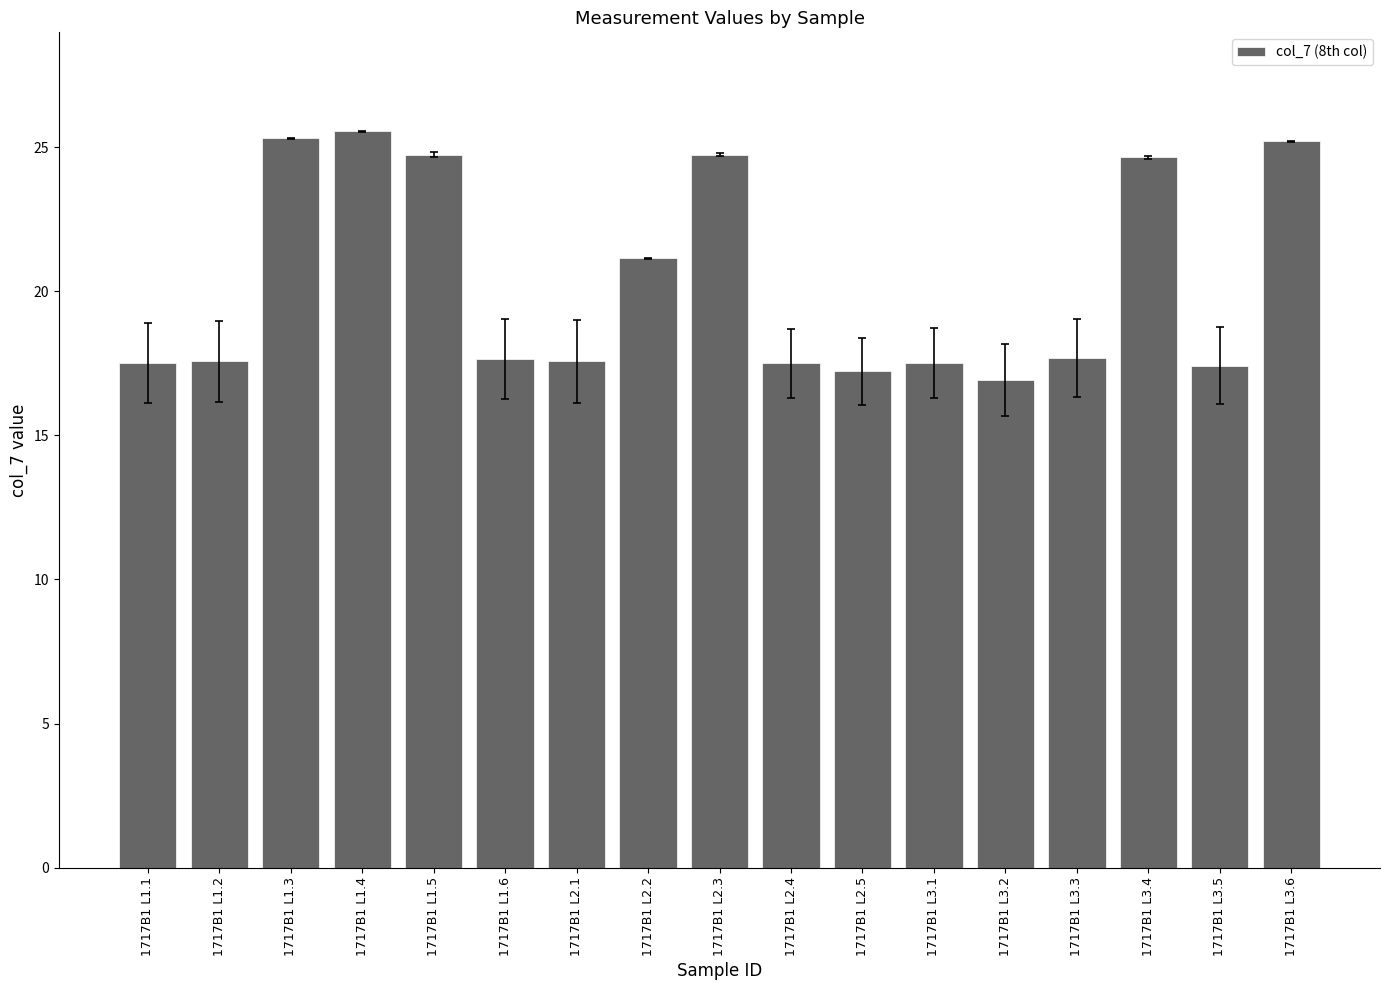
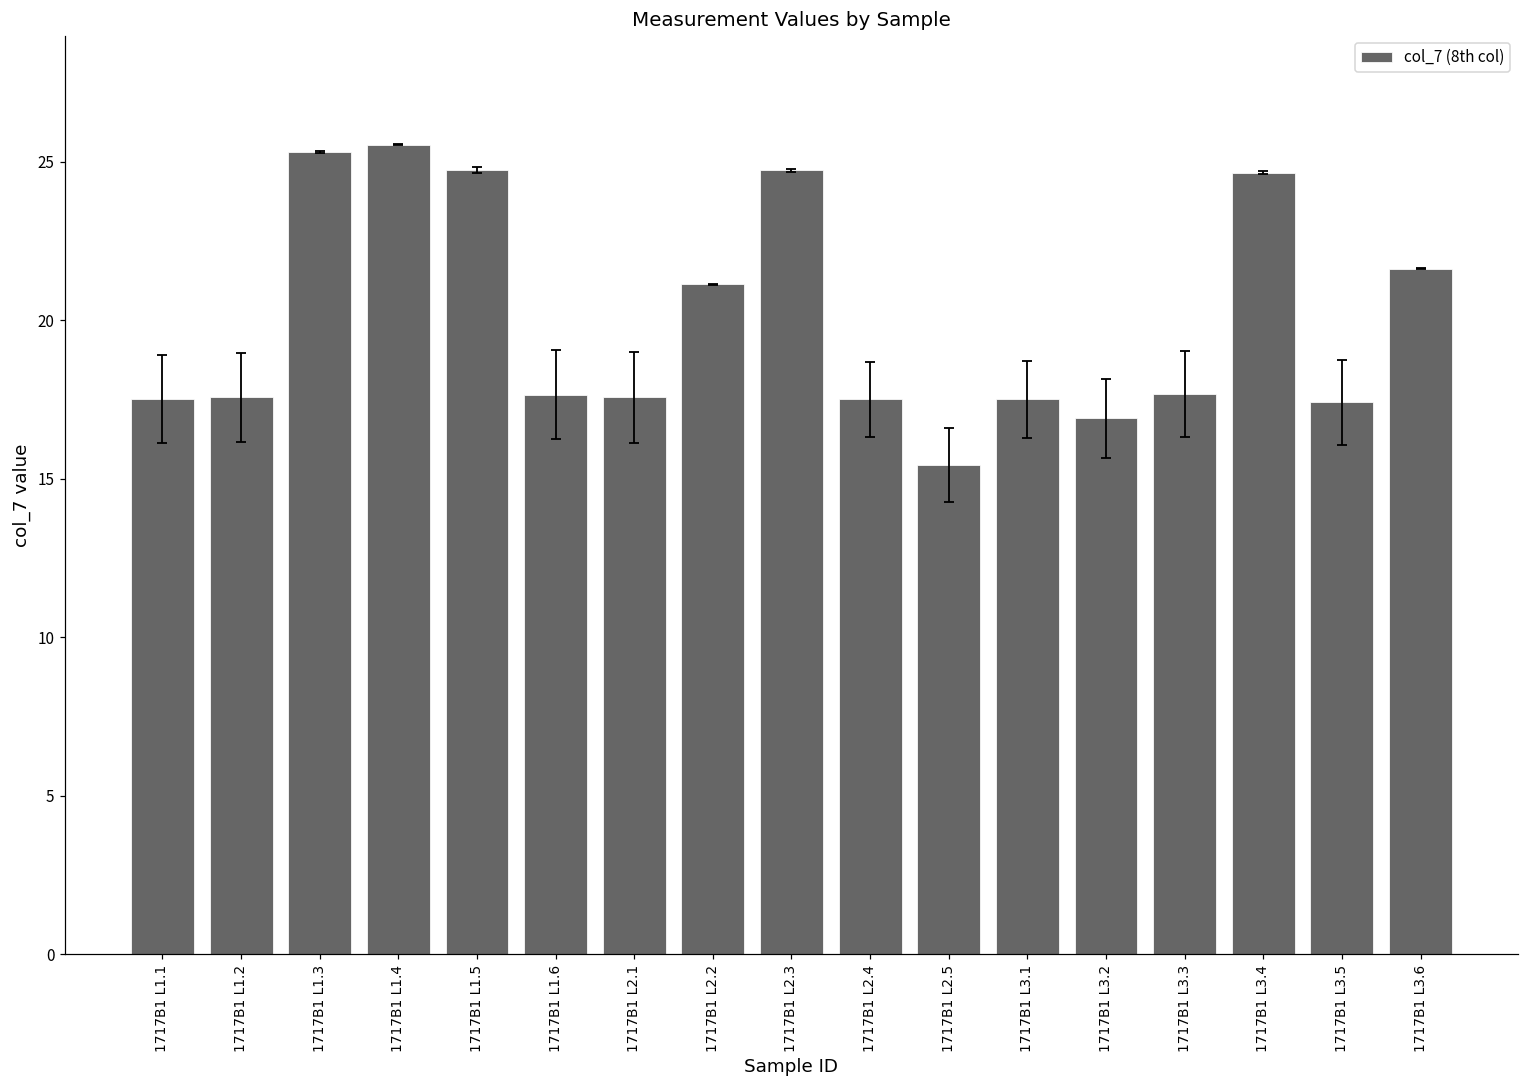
col_7 (8th col), 1717B1 L2.5: 17.2 -> 15.4
col_7 (8th col), 1717B1 L3.6: 25.2 -> 21.6
